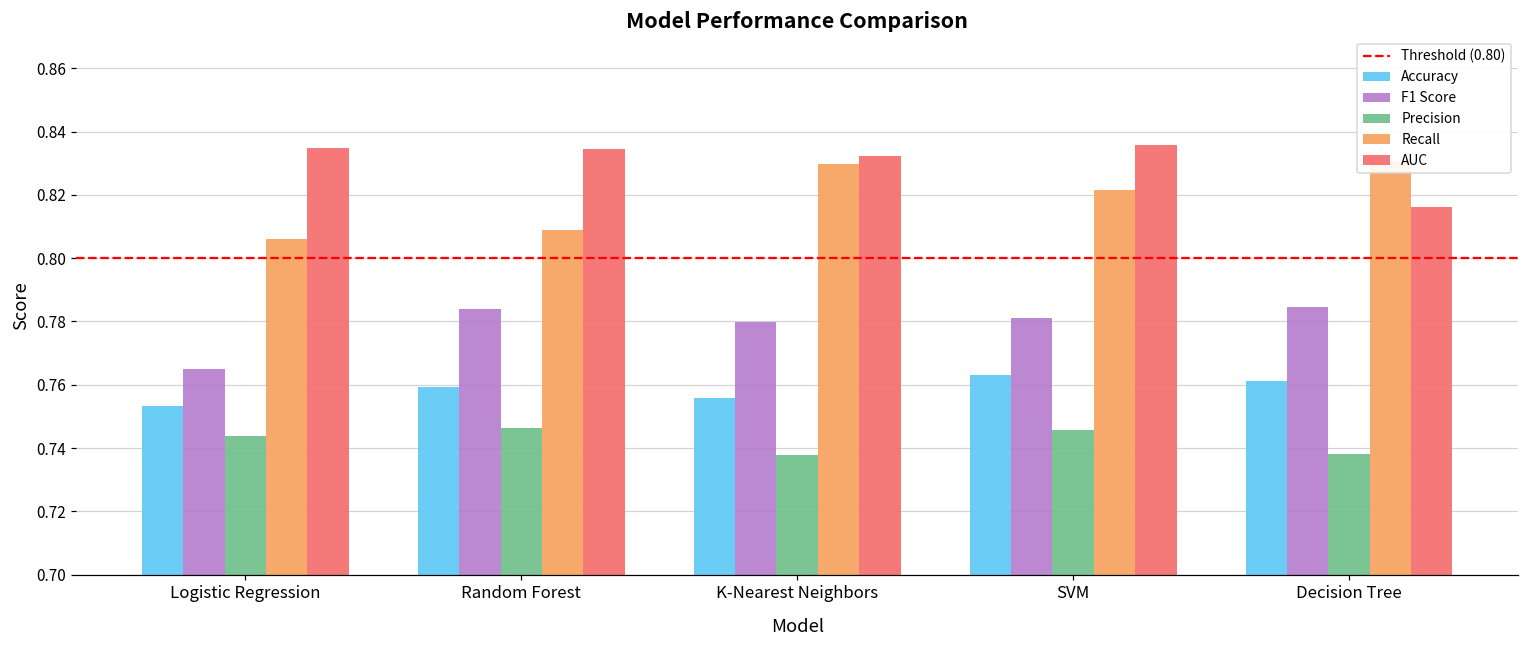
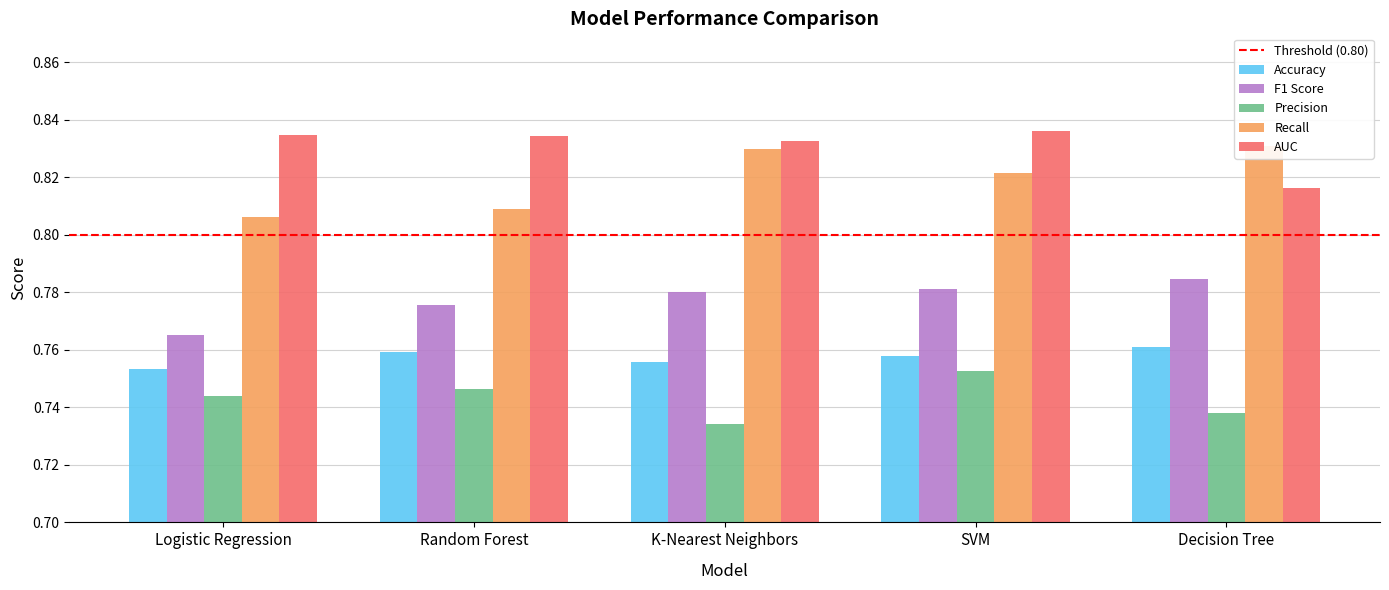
F1 Score, Random Forest: 0.784 -> 0.776
Precision, K-Nearest Neighbors: 0.738 -> 0.734
Accuracy, SVM: 0.763 -> 0.758
Precision, SVM: 0.746 -> 0.753
